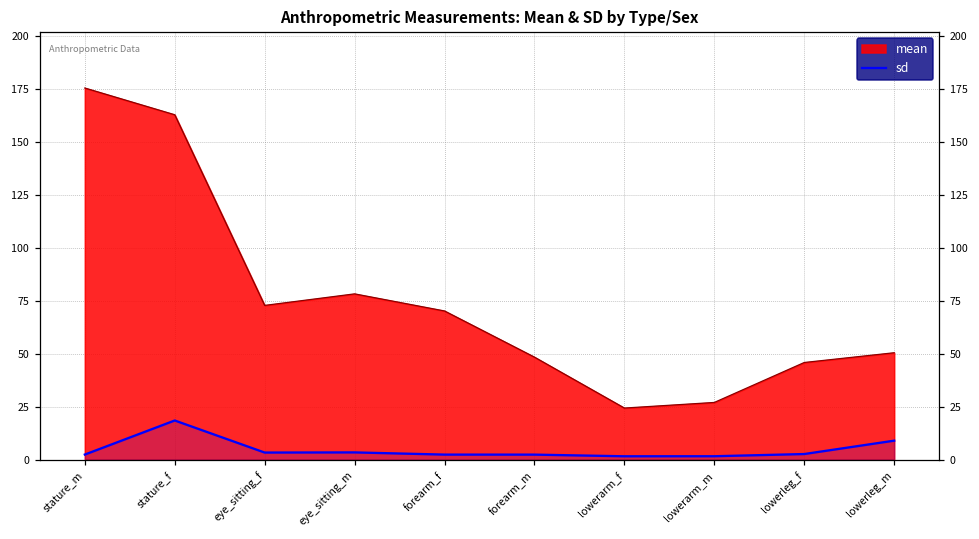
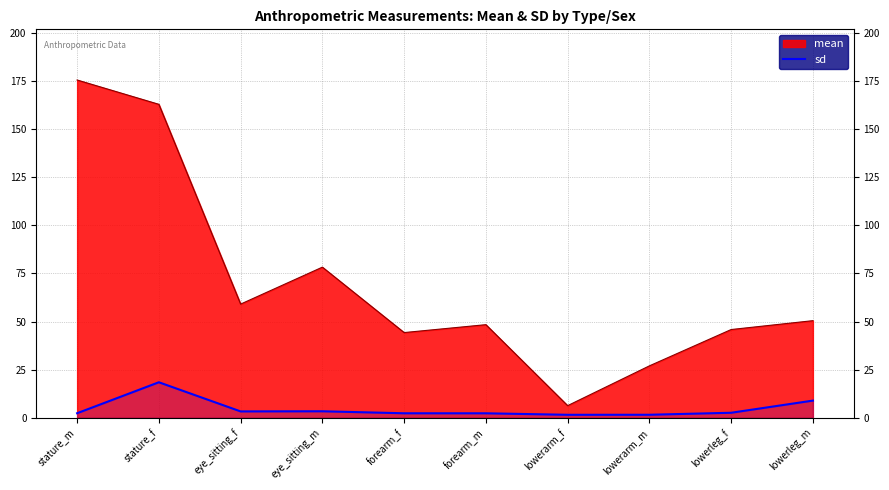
mean, eye_sitting_f: 73 -> 59
mean, forearm_f: 70 -> 44
mean, lowerarm_f: 24 -> 6
